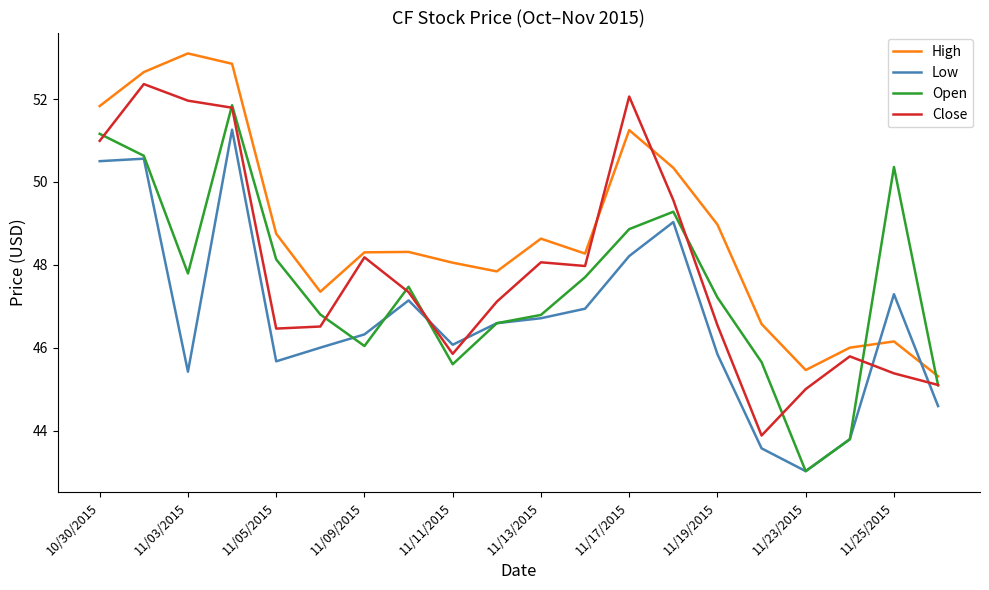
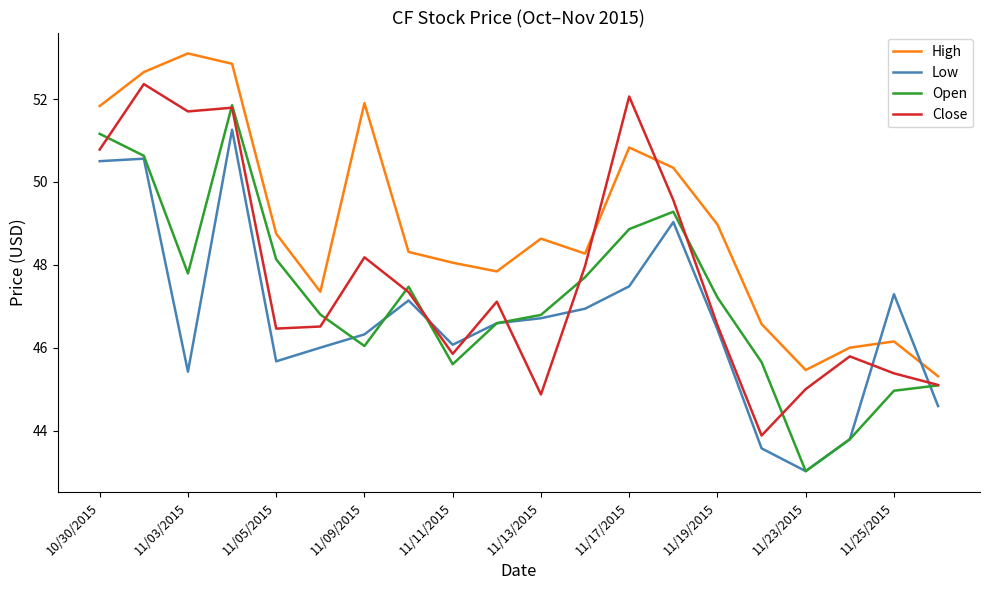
Close, 10/30/2015: 51.0 -> 50.8
Close, 11/03/2015: 52.0 -> 51.7
High, 11/09/2015: 48.3 -> 51.9
Close, 11/13/2015: 48.1 -> 44.9
High, 11/17/2015: 51.3 -> 50.8
Low, 11/17/2015: 48.2 -> 47.5
Low, 11/19/2015: 45.8 -> 46.4
Open, 11/25/2015: 50.4 -> 45.0
